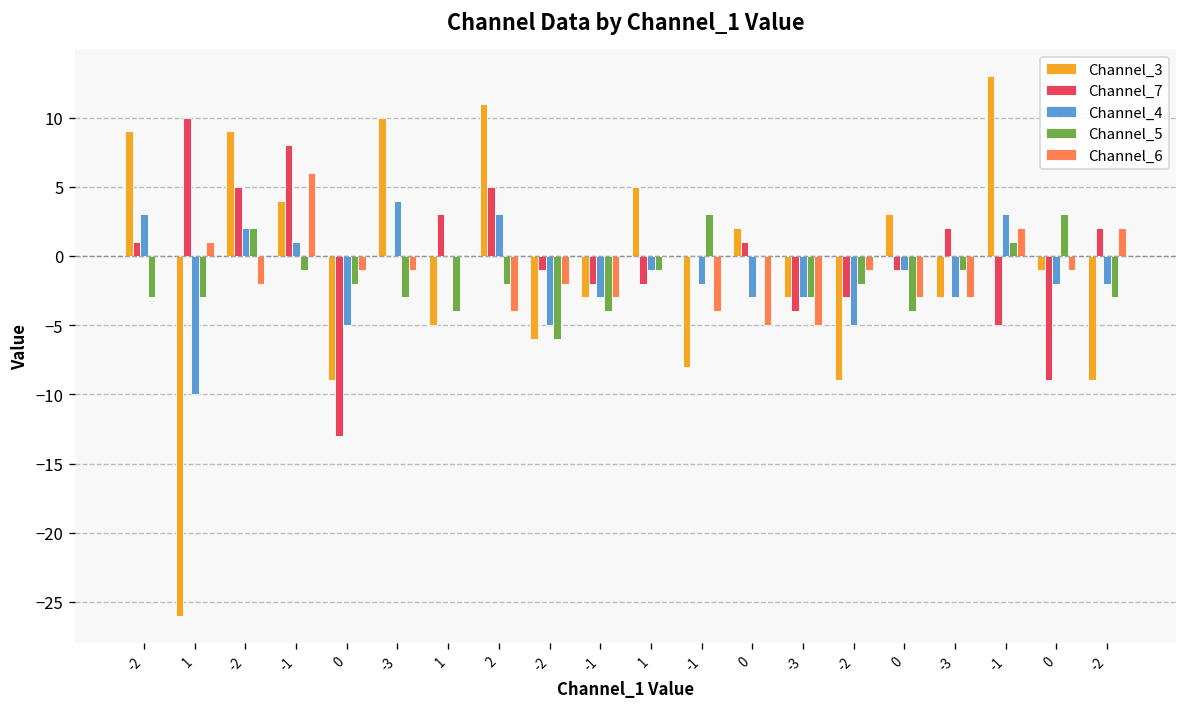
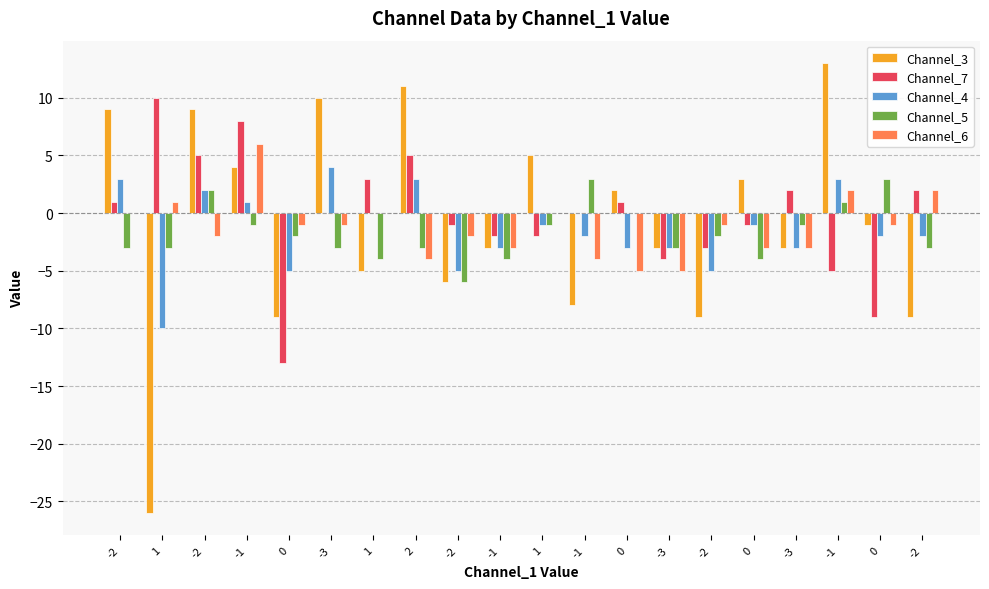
Channel_5, 2: -2 -> -3
